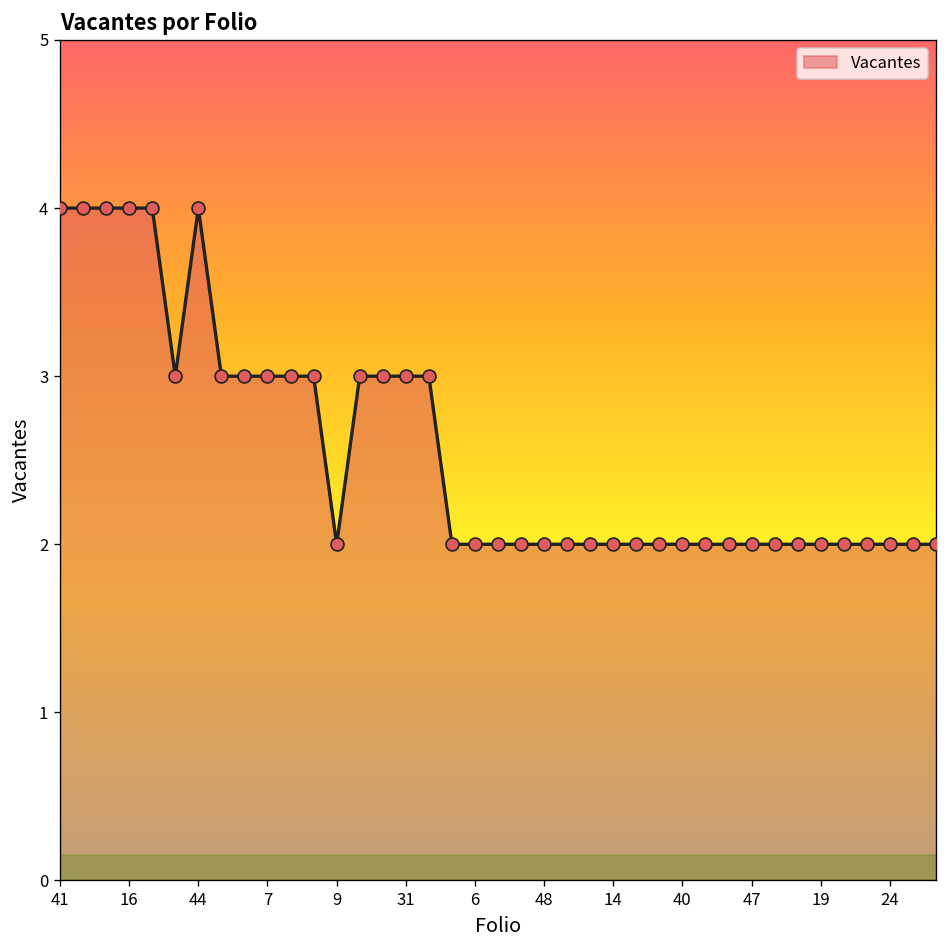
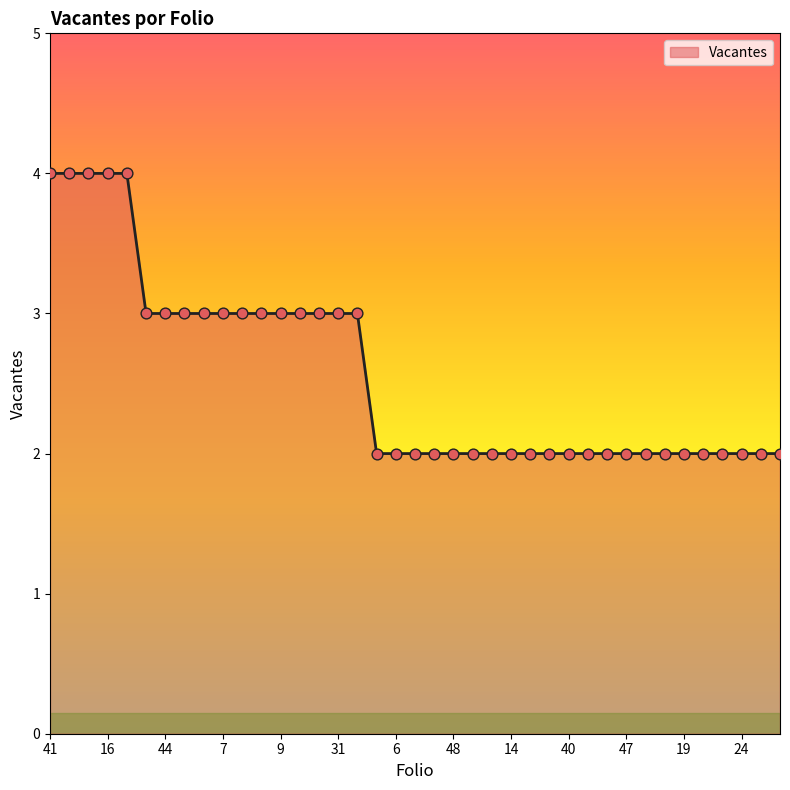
44: 4 -> 3
9: 2 -> 3
